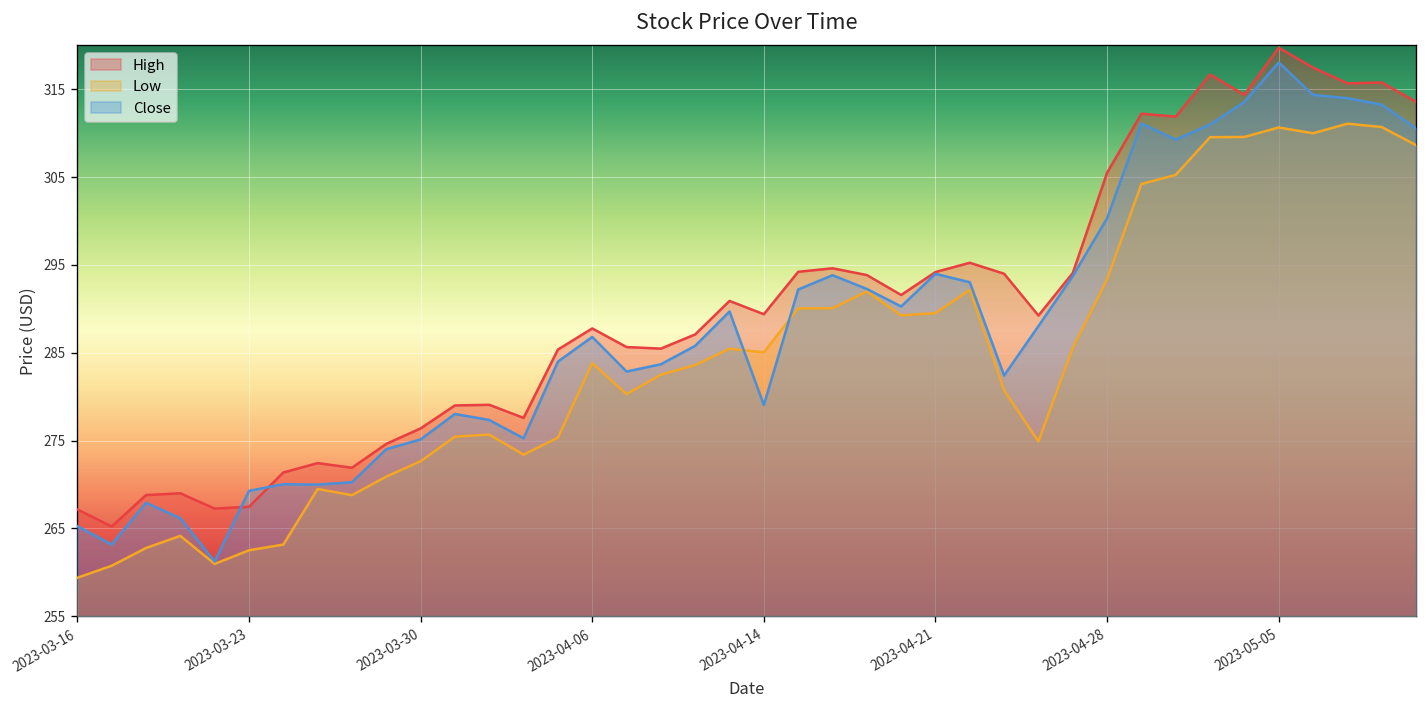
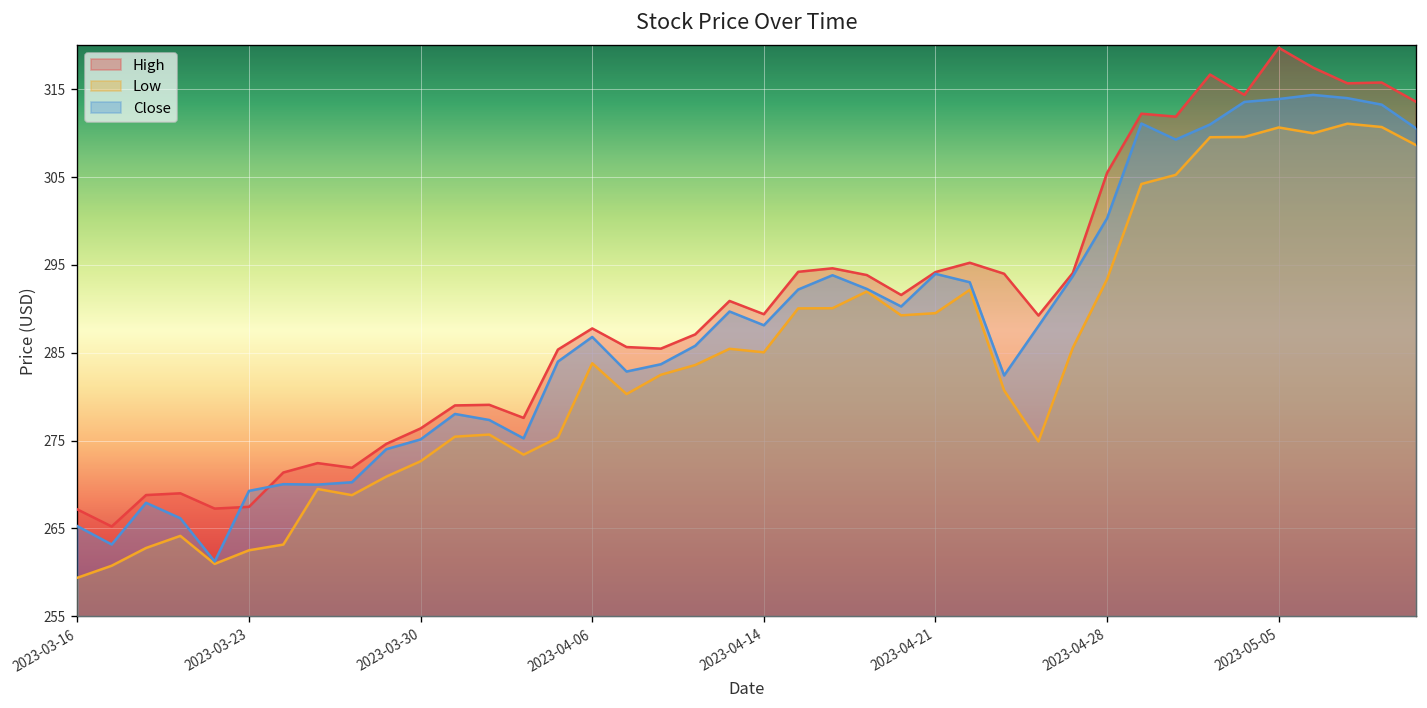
Close, 2023-04-14: 279 -> 288
Close, 2023-05-05: 318 -> 314
